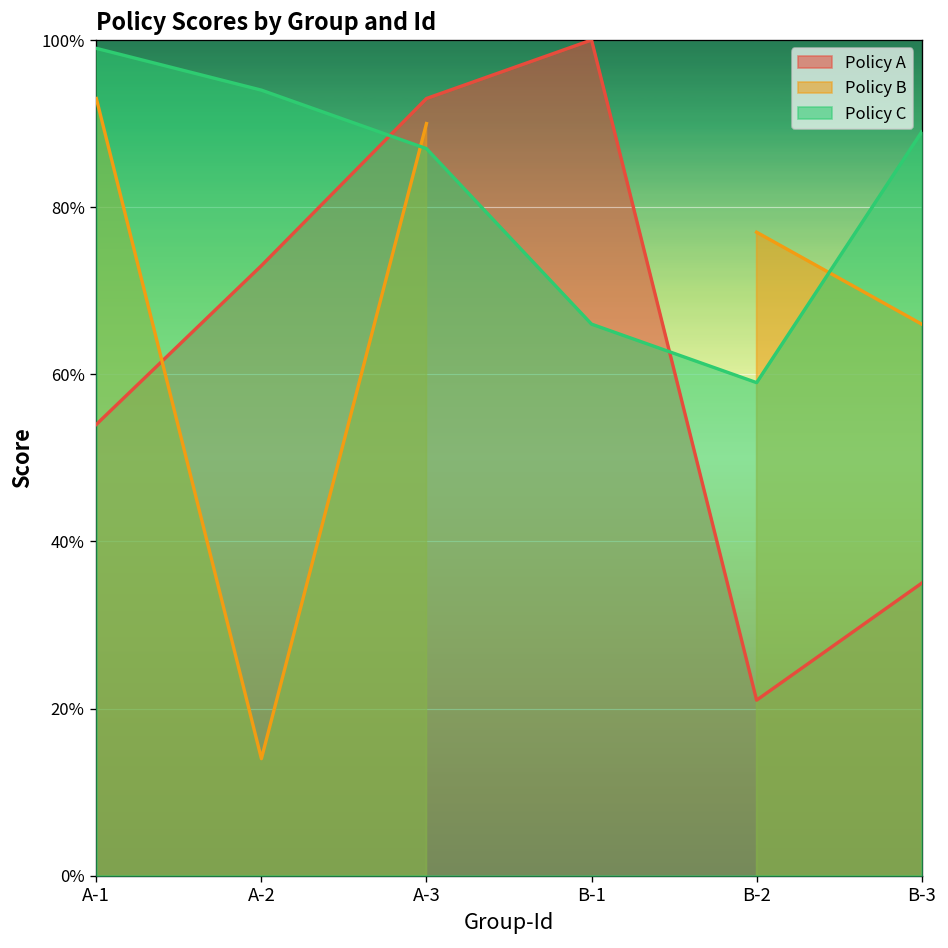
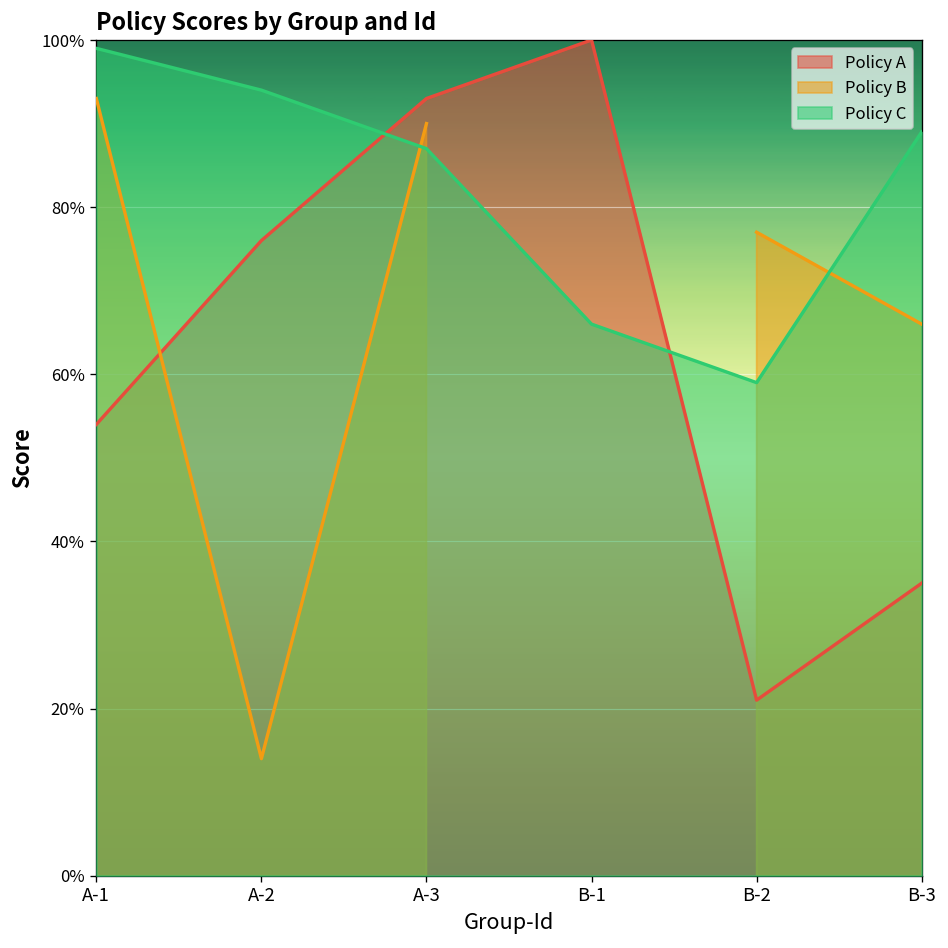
Policy A, A-2: 73% -> 76%
